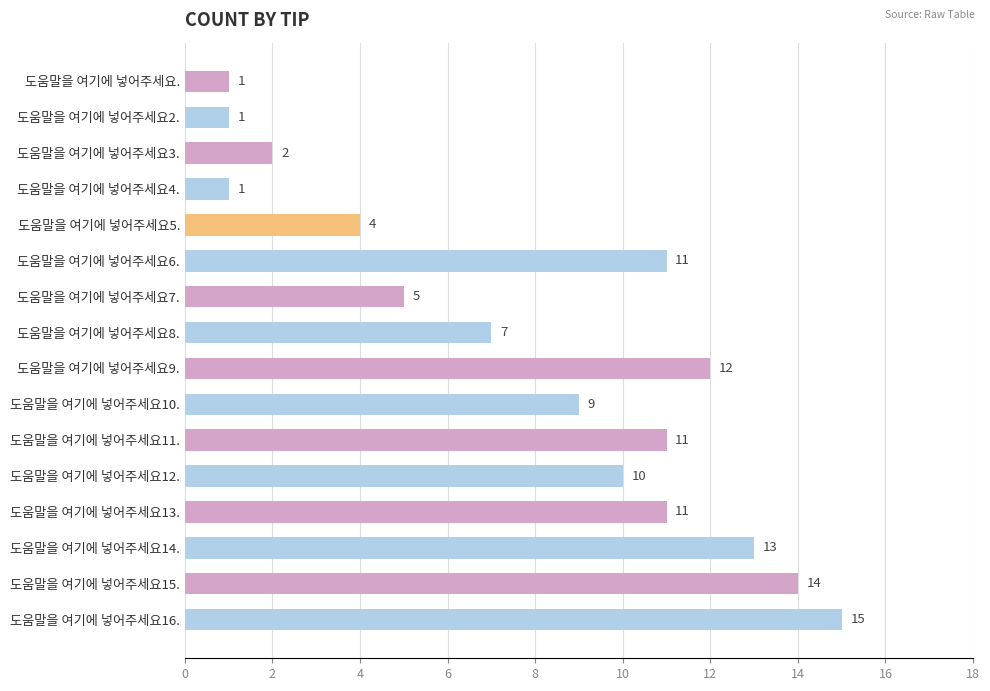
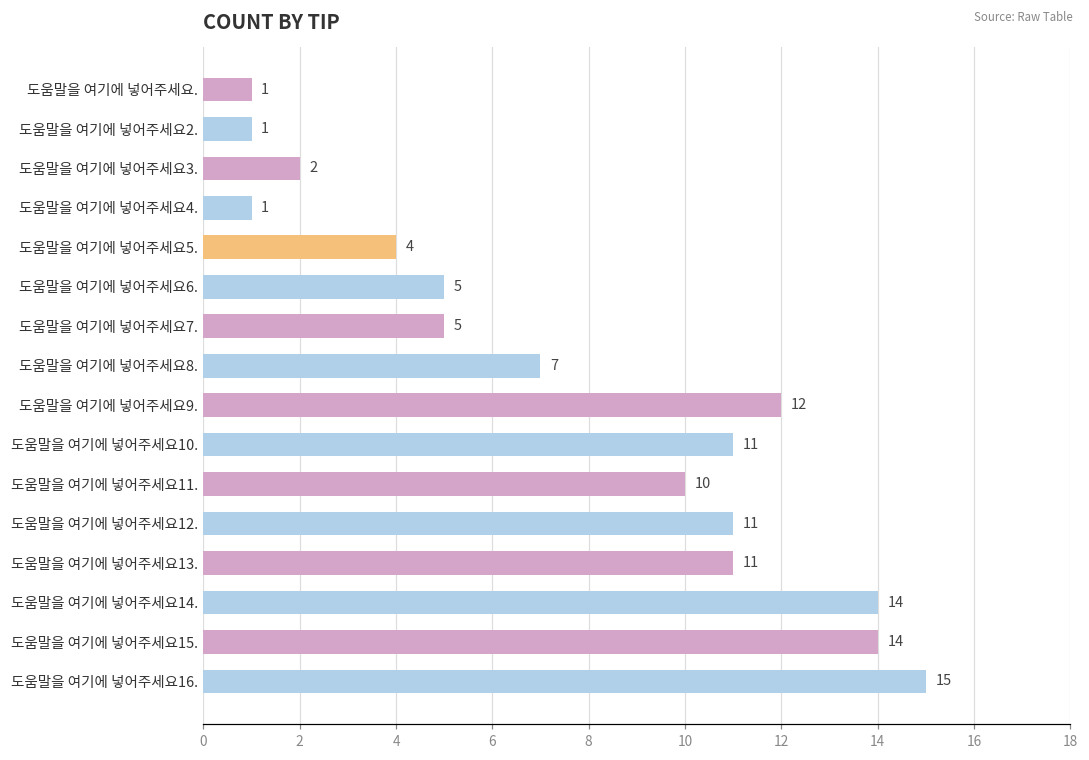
도움말을 여기에 넣어주세요6.: 11 -> 5
도움말을 여기에 넣어주세요10.: 9 -> 11
도움말을 여기에 넣어주세요11.: 11 -> 10
도움말을 여기에 넣어주세요12.: 10 -> 11
도움말을 여기에 넣어주세요14.: 13 -> 14
